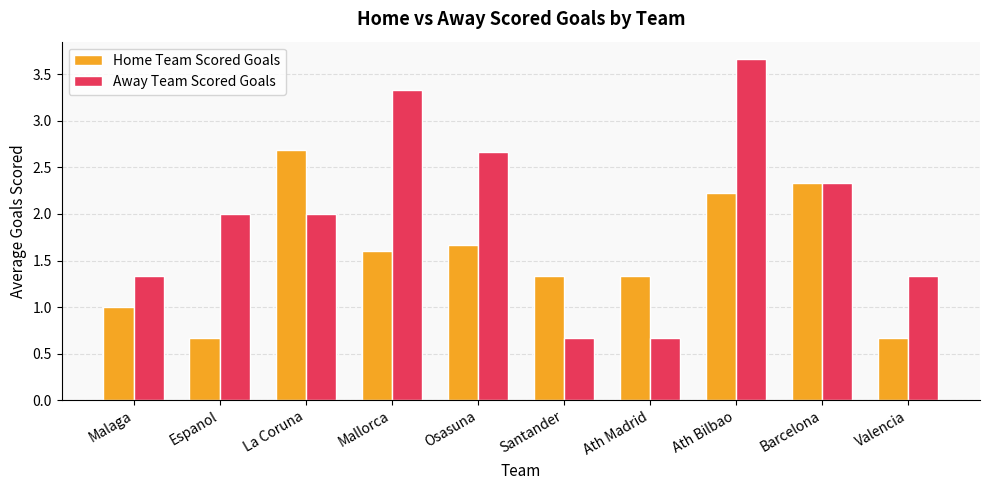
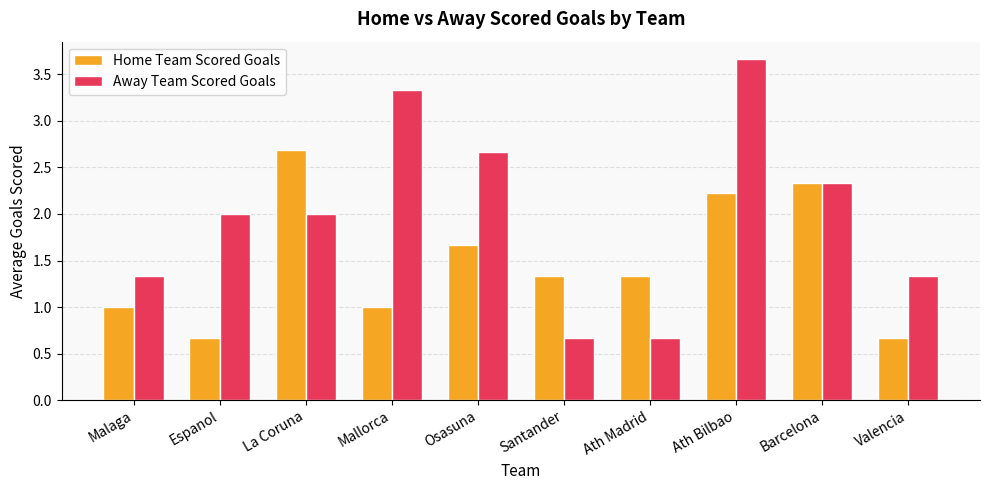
Home Team Scored Goals, Mallorca: 1.6 -> 1.0
